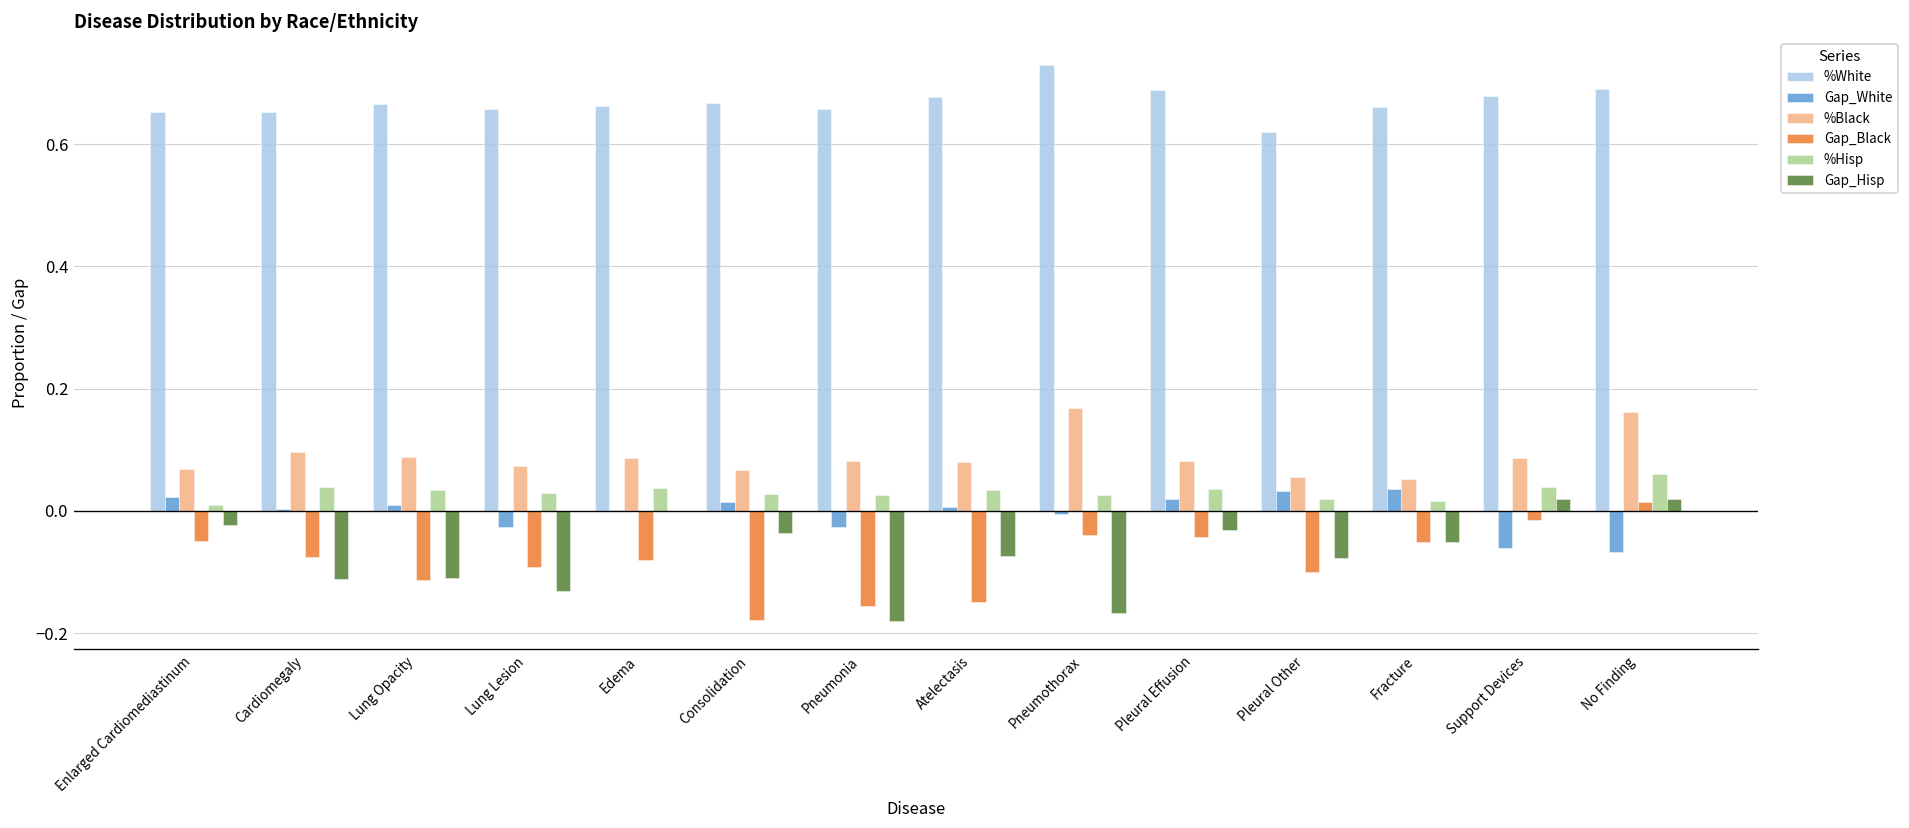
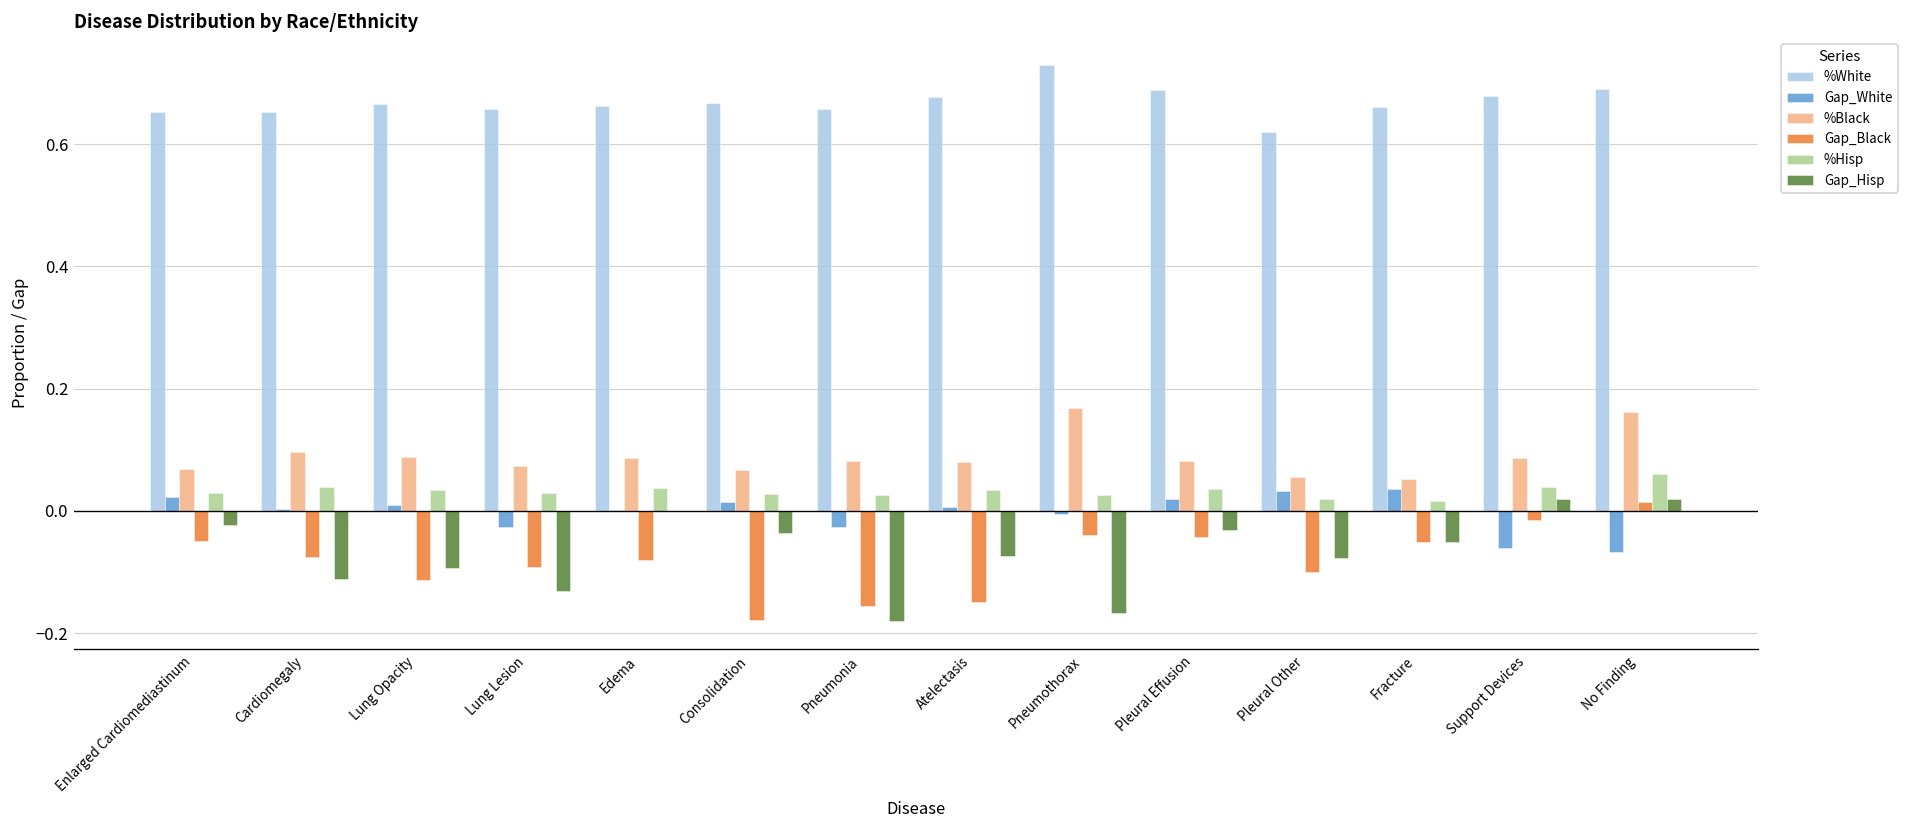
%Hisp, Enlarged Cardiomediastinum: 0.01 -> 0.03
Gap_Hisp, Lung Opacity: -0.11 -> -0.09
